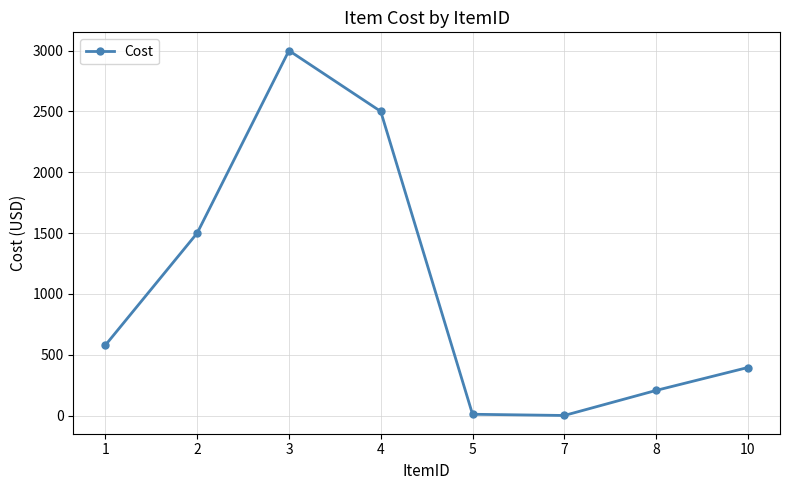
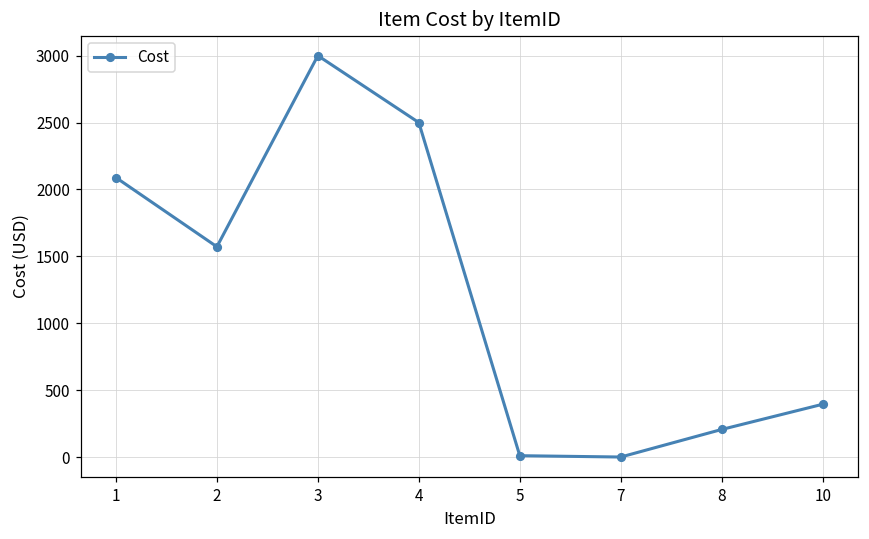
1: 580 -> 2090
2: 1500 -> 1570
